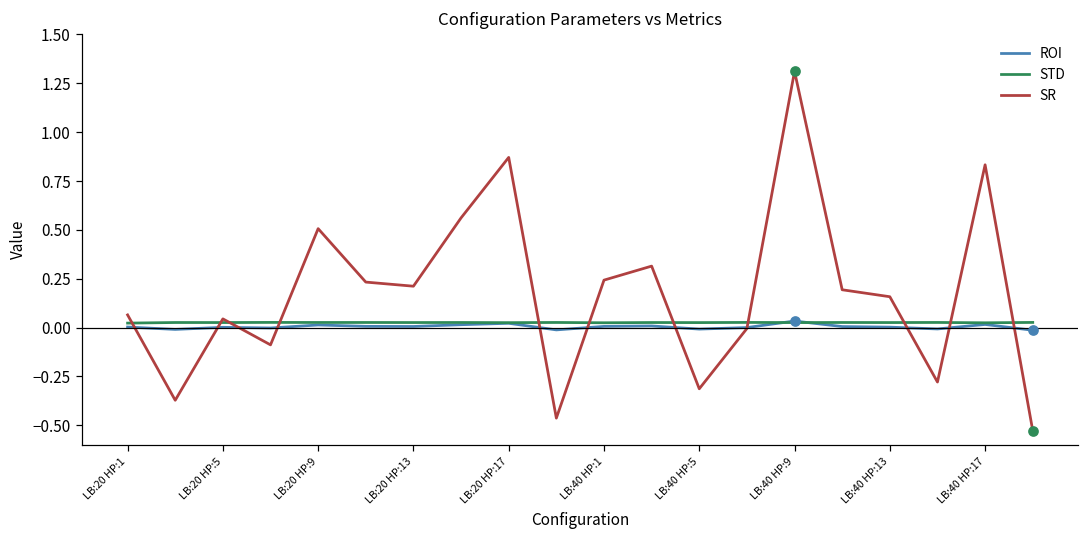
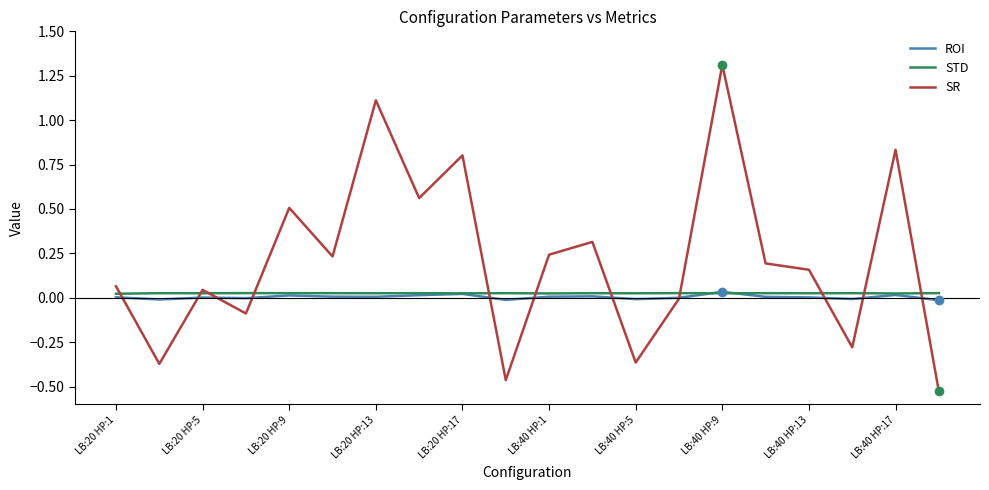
SR, LB:20 HP:13: 0.21 -> 1.11
SR, LB:20 HP:17: 0.87 -> 0.80
SR, LB:40 HP:5: -0.31 -> -0.36
